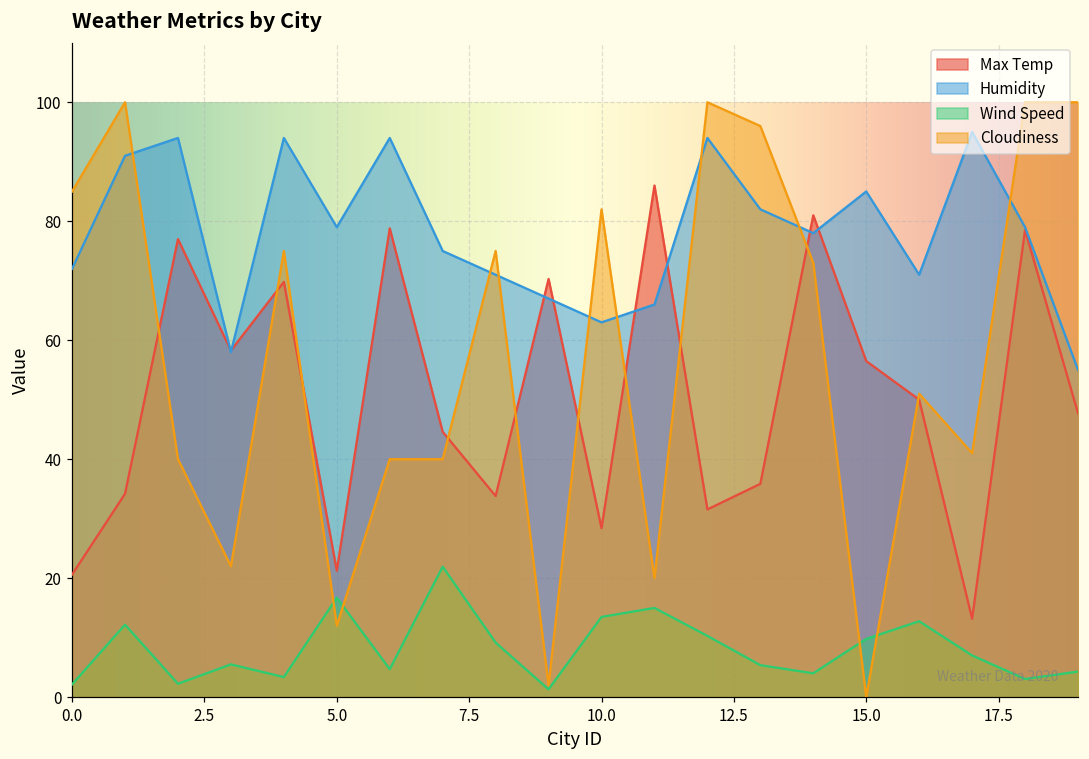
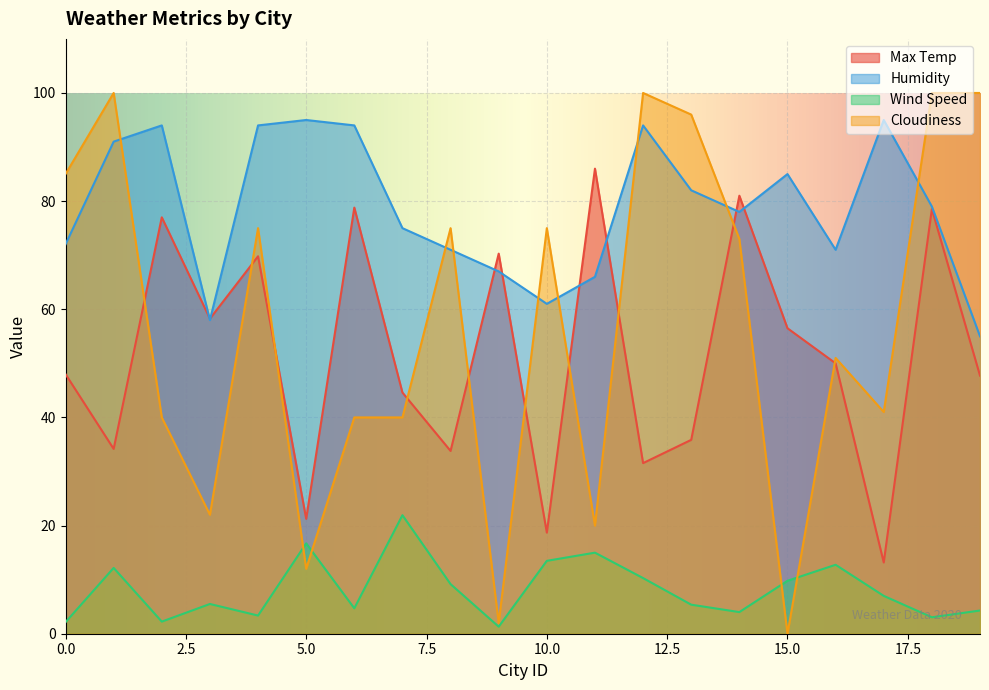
Max Temp, 0.0: 21 -> 48
Humidity, 5.0: 79 -> 95
Max Temp, 10.0: 28 -> 19
Humidity, 10.0: 63 -> 61
Cloudiness, 10.0: 82 -> 75
